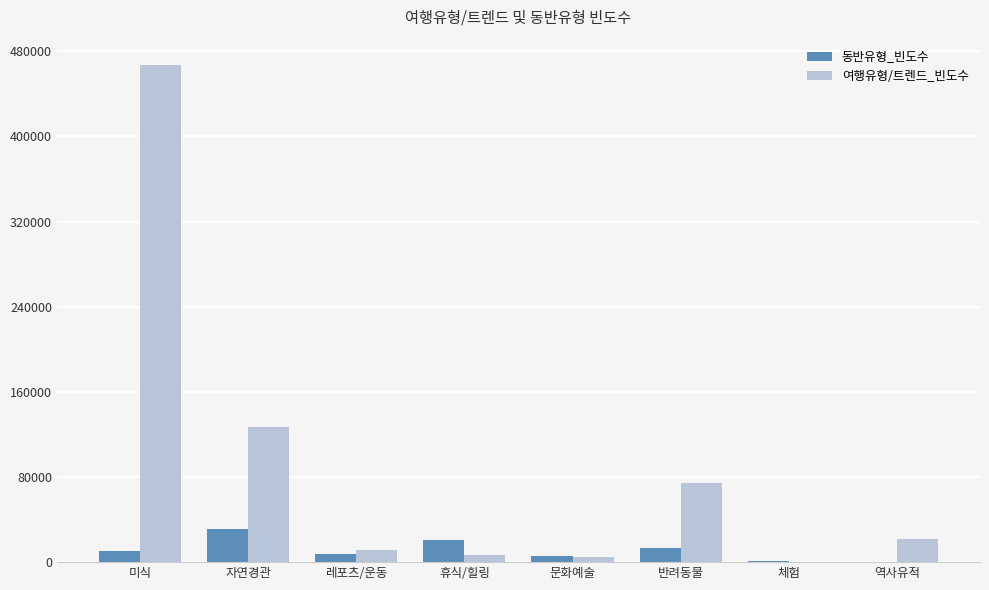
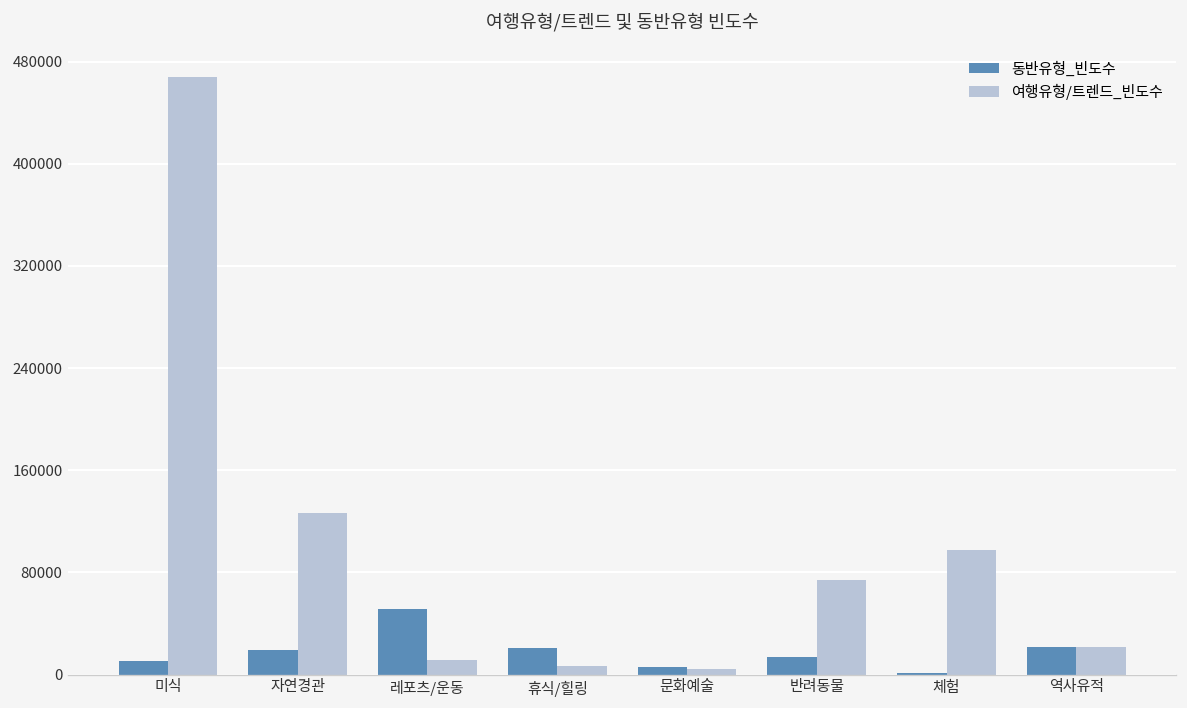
동반유형_빈도수, 자연경관: 31000 -> 20000
동반유형_빈도수, 레포츠/운동: 7000 -> 51000
여행유형/트렌드_빈도수, 체험: 0 -> 98000
동반유형_빈도수, 역사유적: 0 -> 21000
